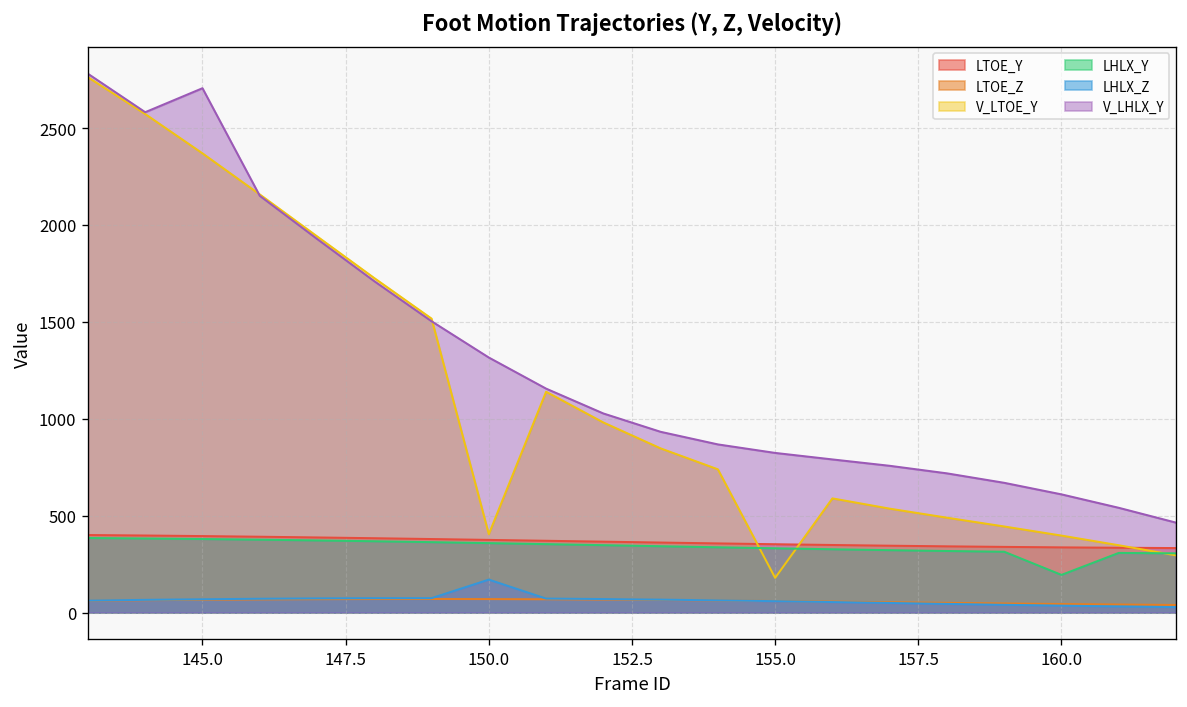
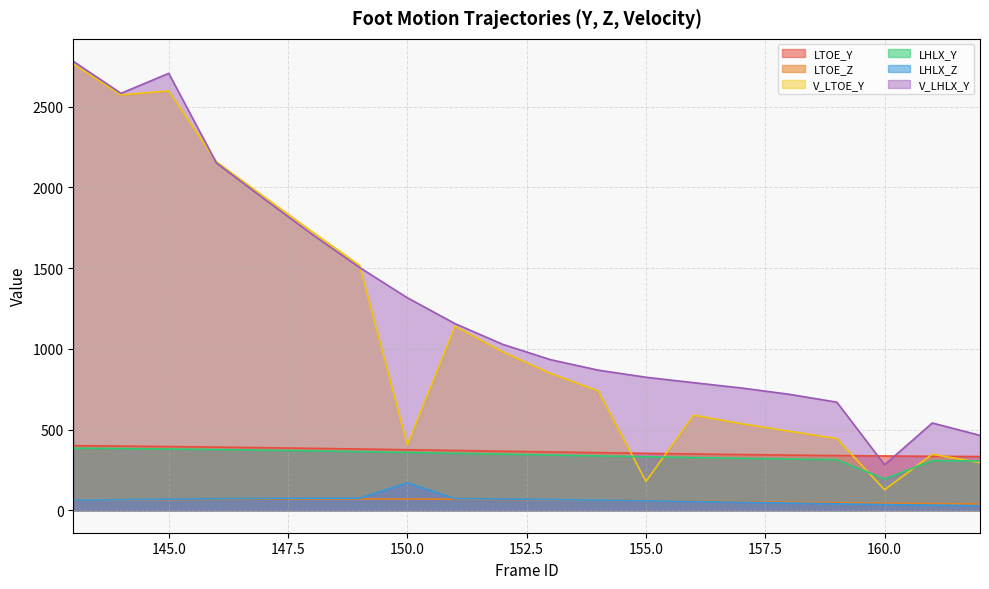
V_LTOE_Y, 145.0: 2370 -> 2600
V_LTOE_Y, 160.0: 400 -> 130
V_LHLX_Y, 160.0: 610 -> 280
